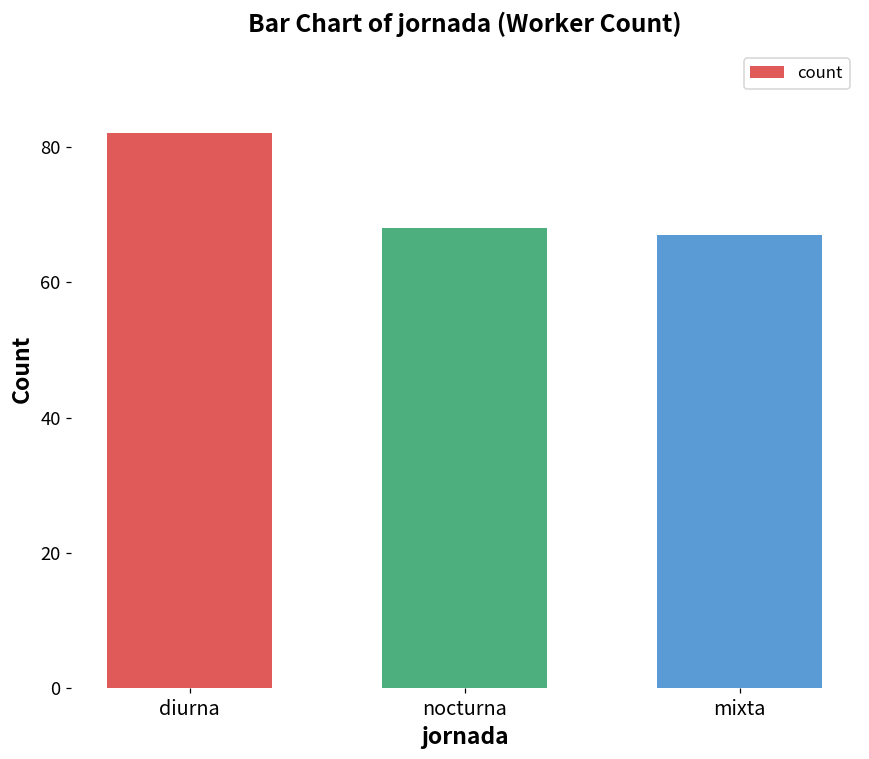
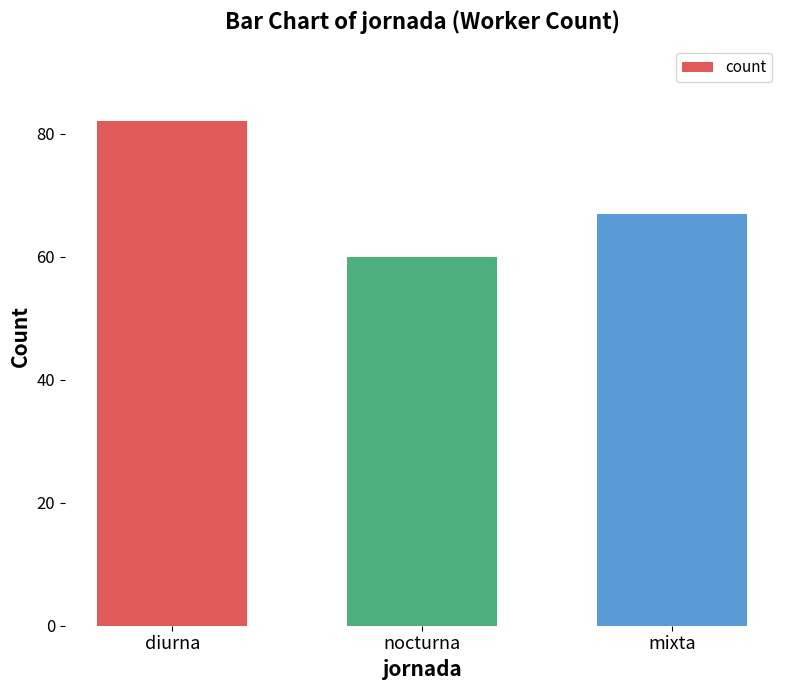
nocturna: 68 -> 60
